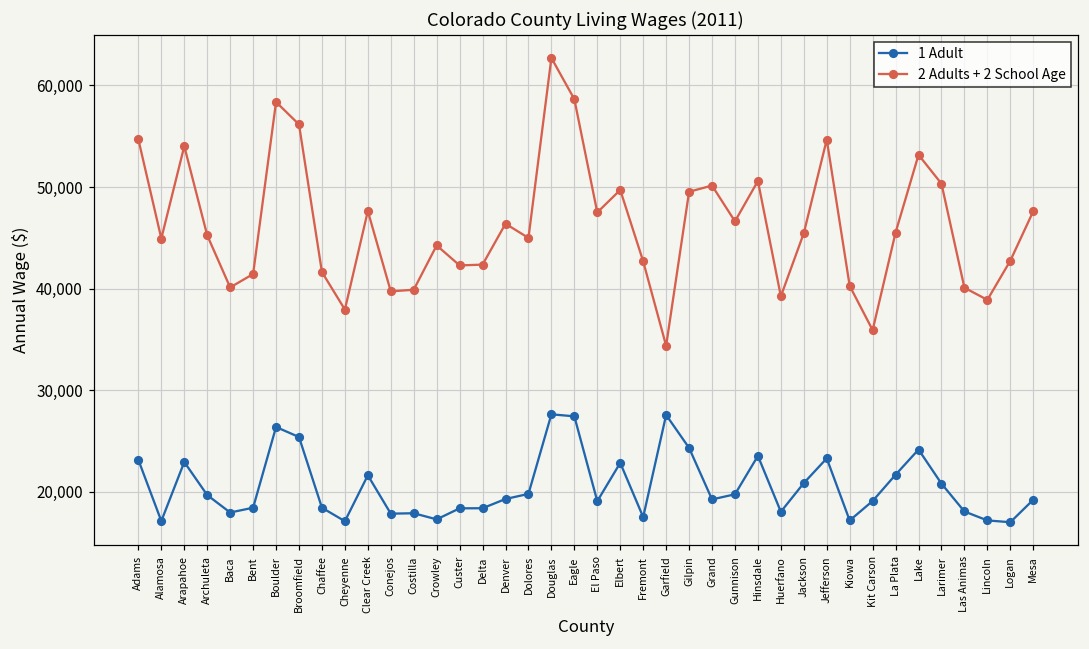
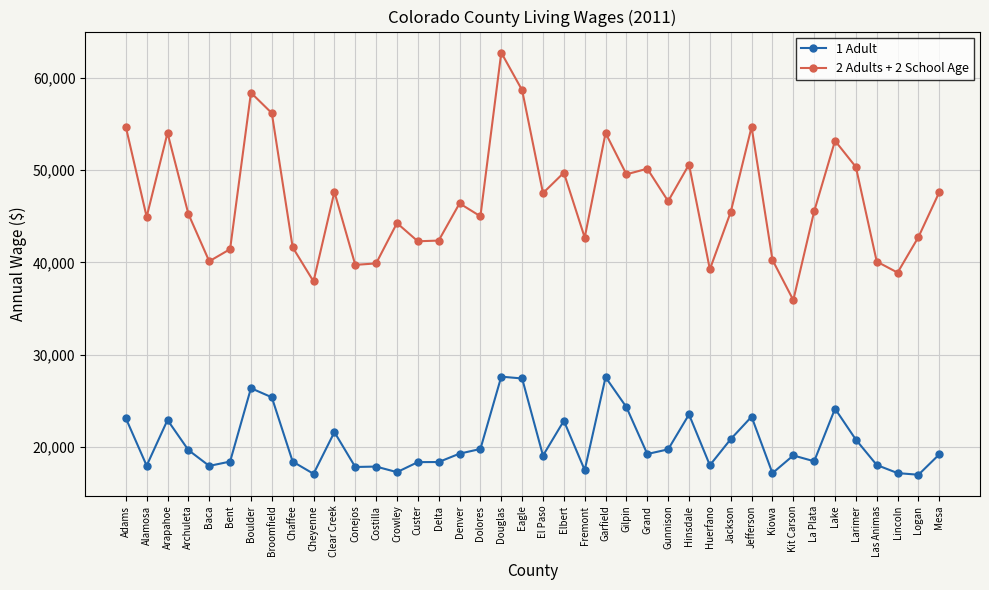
1 Adult, Alamosa: 17,000 -> 18,000
2 Adults + 2 School Age, Garfield: 34,000 -> 54,000
1 Adult, La Plata: 22,000 -> 18,000
